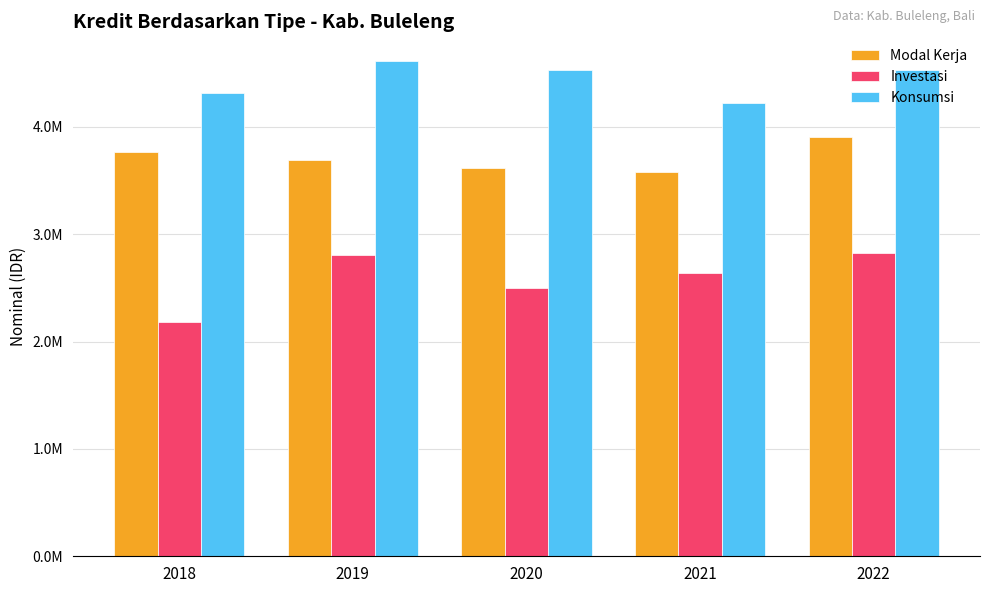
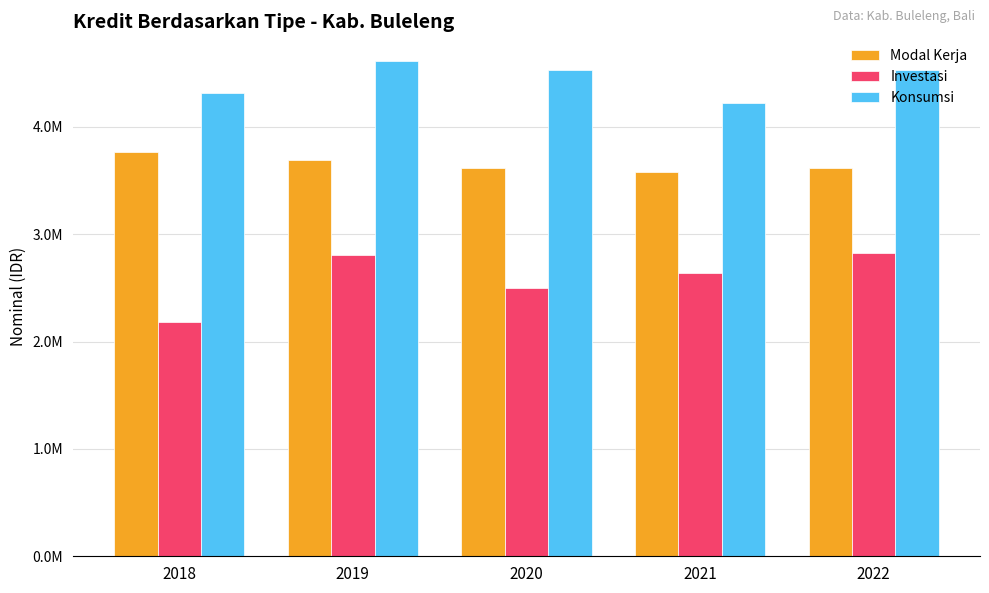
Modal Kerja, 2022: 3910000 -> 3610000
